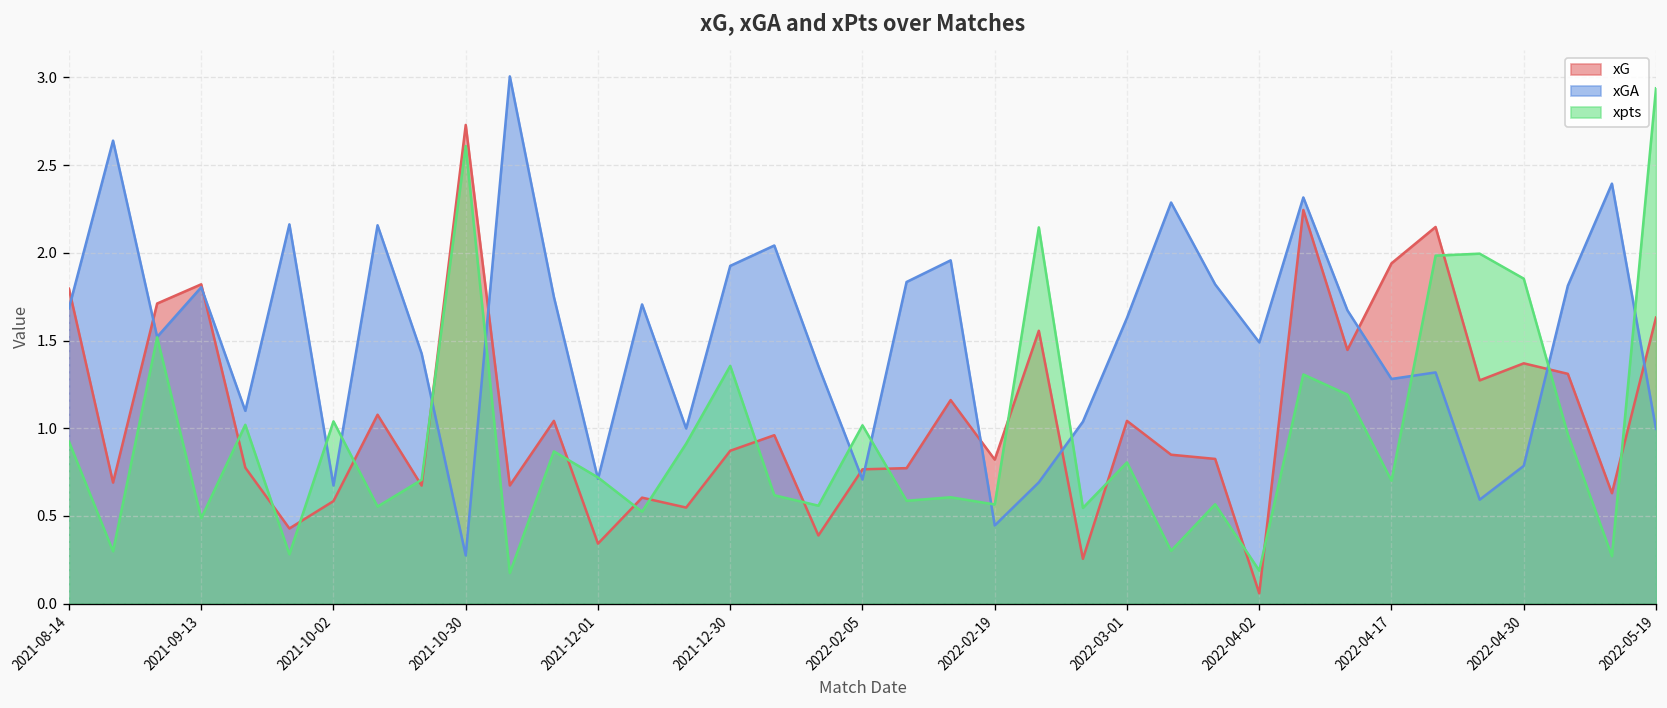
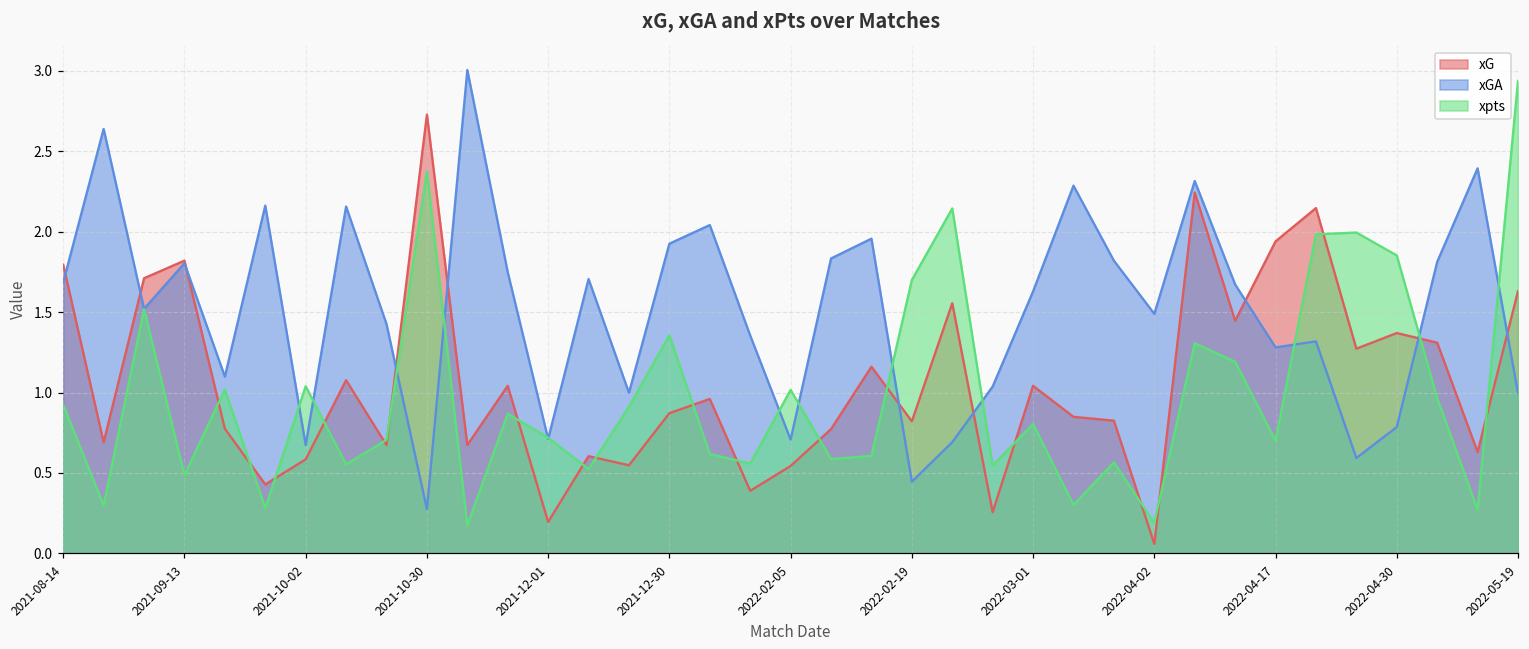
xpts, 2021-10-30: 2.61 -> 2.38
xG, 2021-12-01: 0.34 -> 0.20
xG, 2022-02-05: 0.77 -> 0.54
xpts, 2022-02-19: 0.57 -> 1.70
